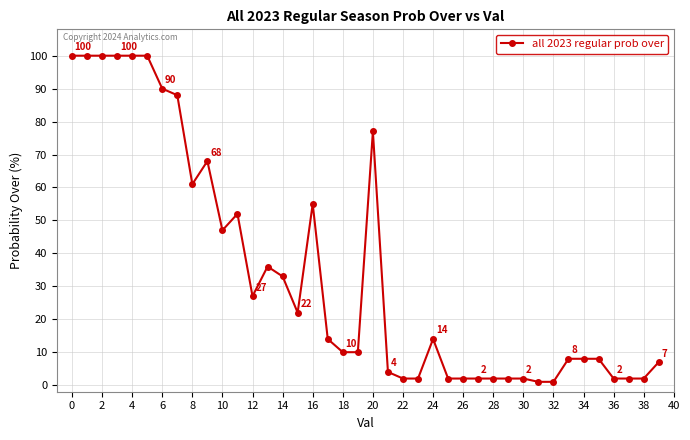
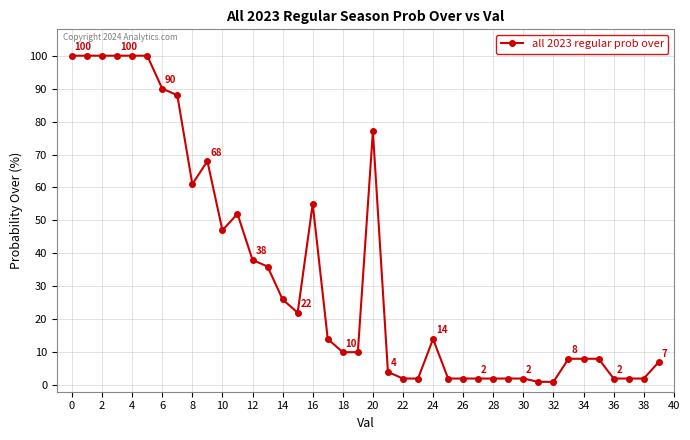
12: 27 -> 38
14: 33 -> 26
